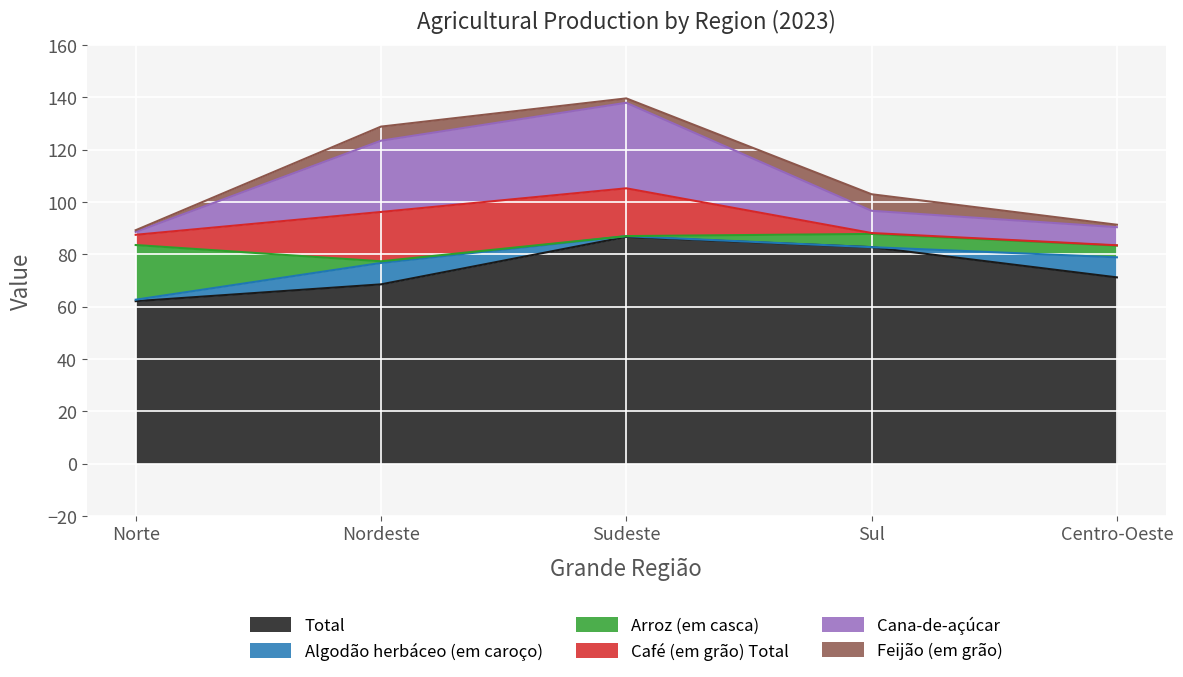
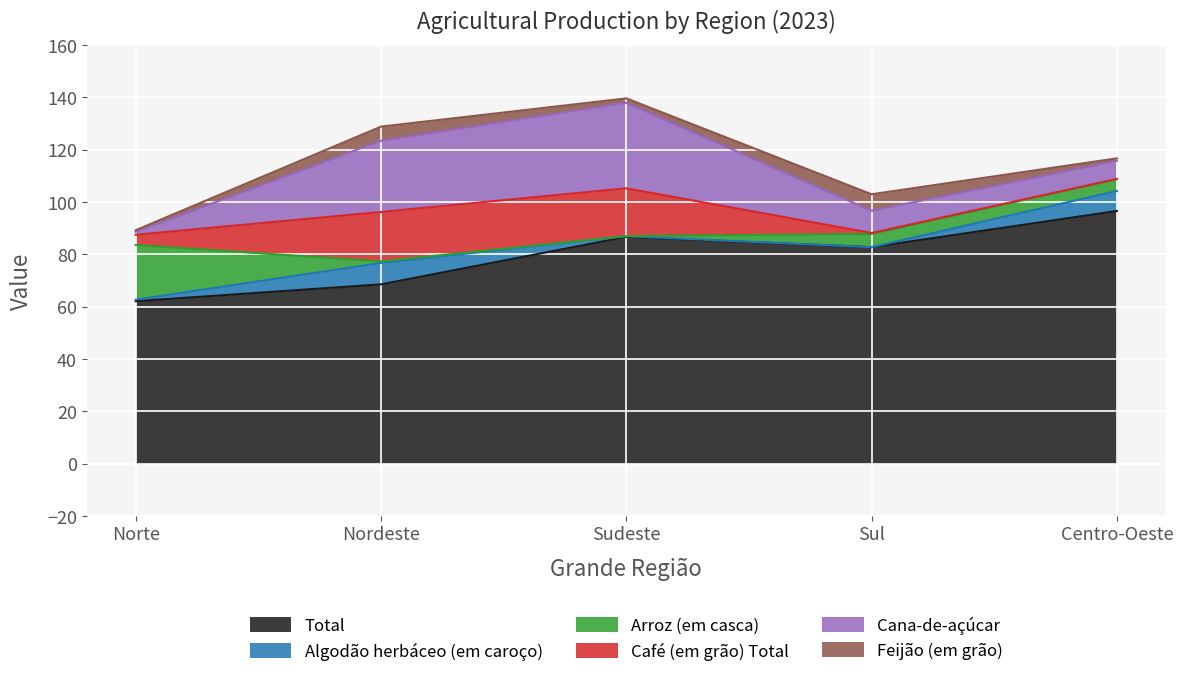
Total, Centro-Oeste: 71 -> 97
